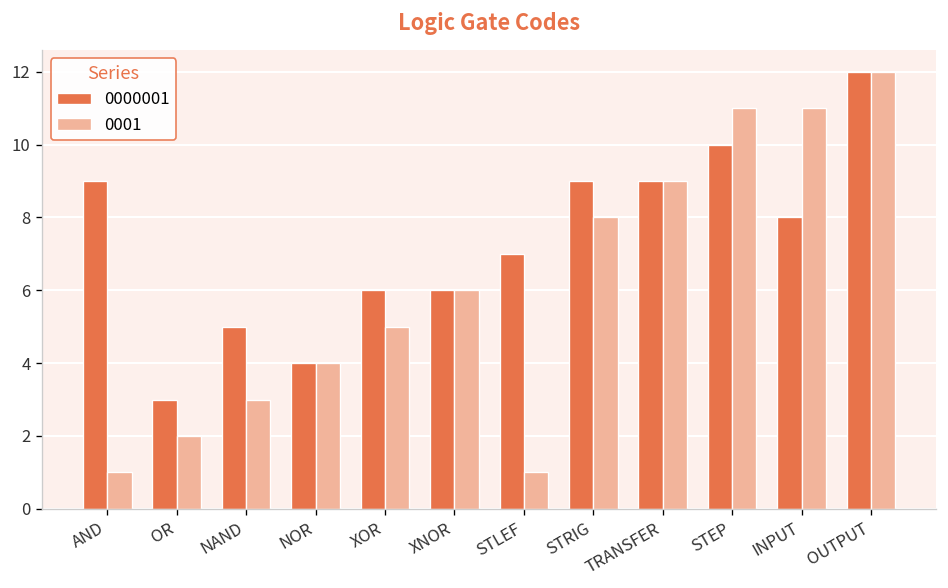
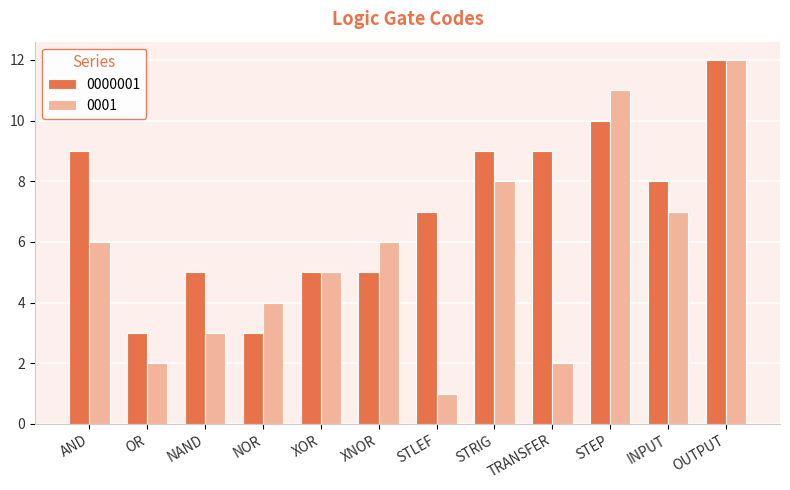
0001, AND: 1 -> 6
0000001, NOR: 4 -> 3
0000001, XOR: 6 -> 5
0000001, XNOR: 6 -> 5
0001, TRANSFER: 9 -> 2
0001, INPUT: 11 -> 7
